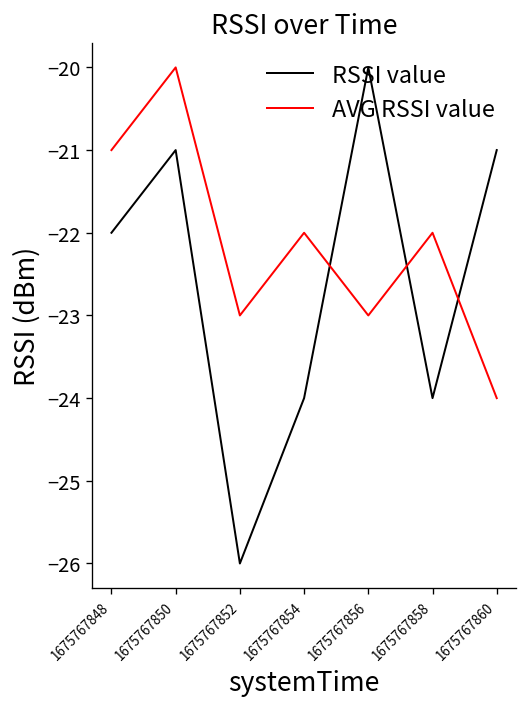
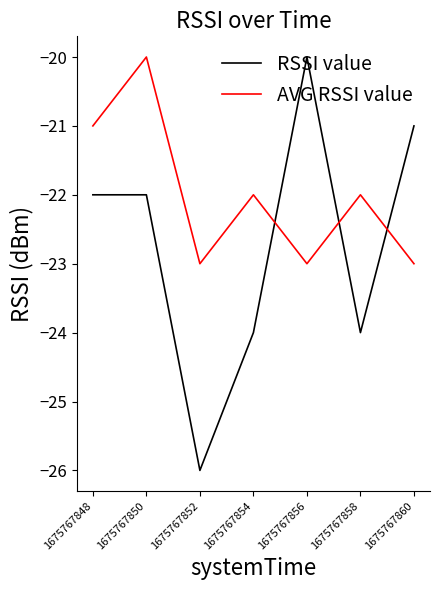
RSSI value, 1675767850: -21 -> -22
AVG RSSI value, 1675767860: -24 -> -23
